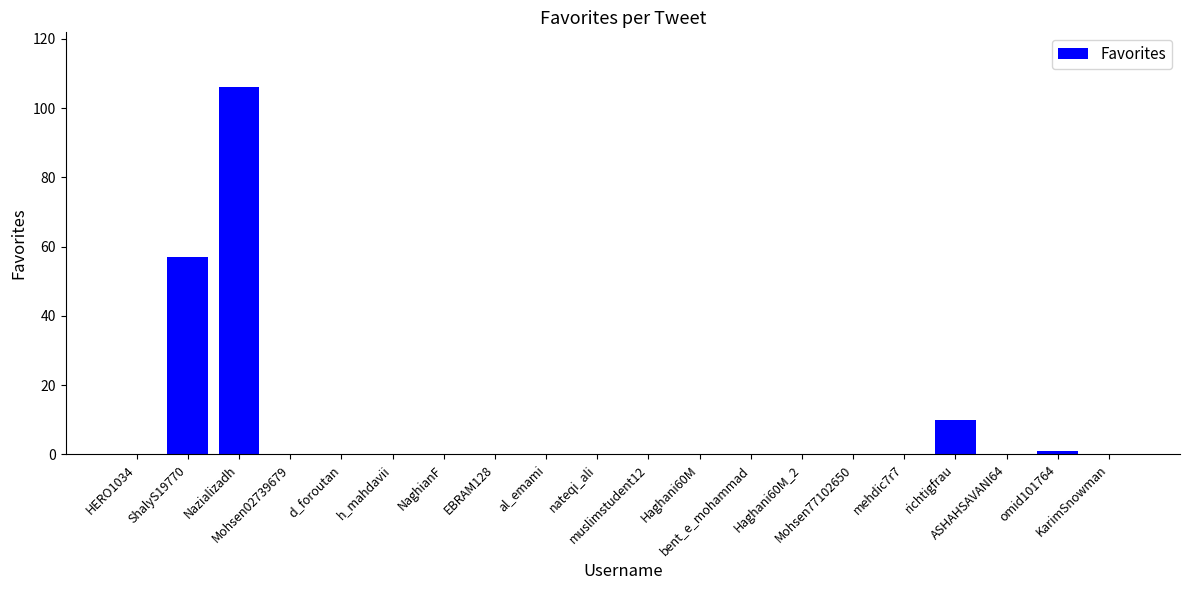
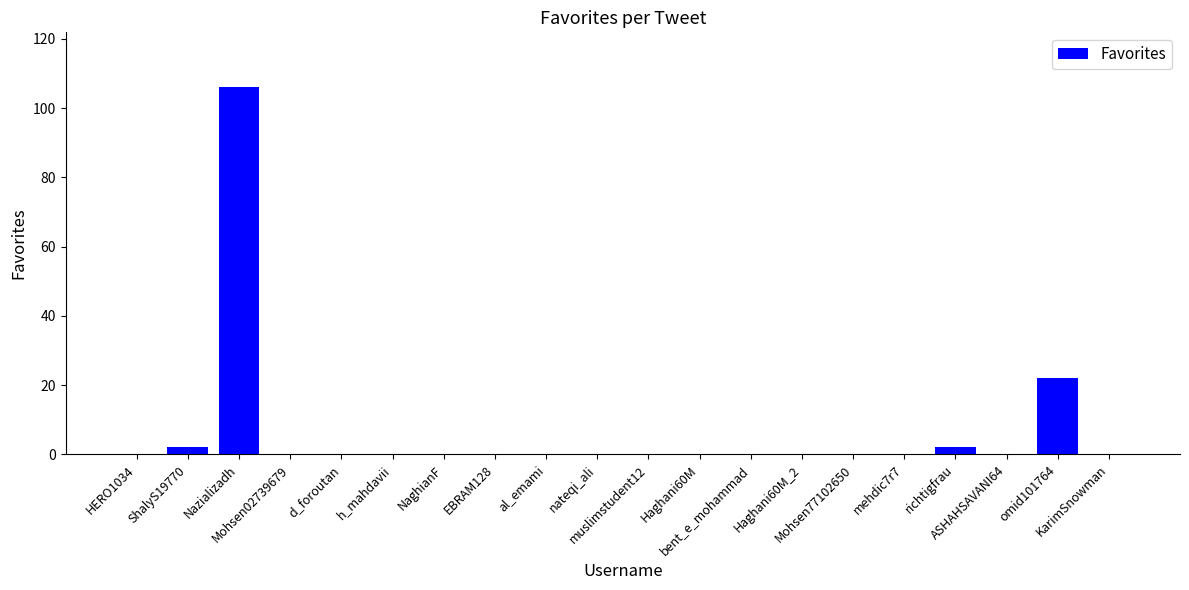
ShalyS19770: 57 -> 2
richtigfrau: 10 -> 2
omid101764: 1 -> 22
